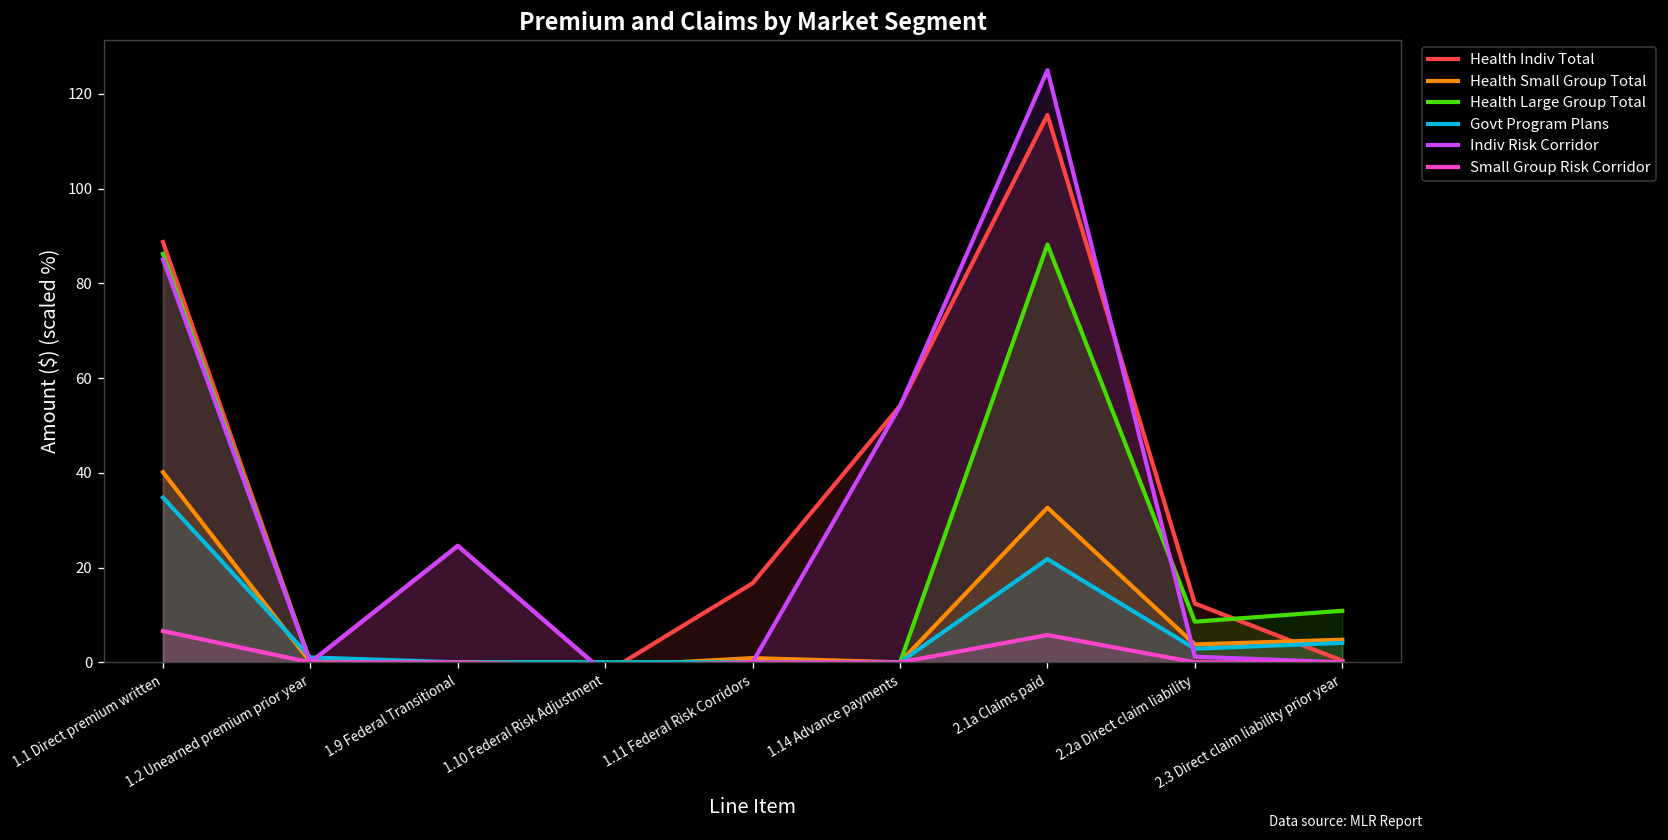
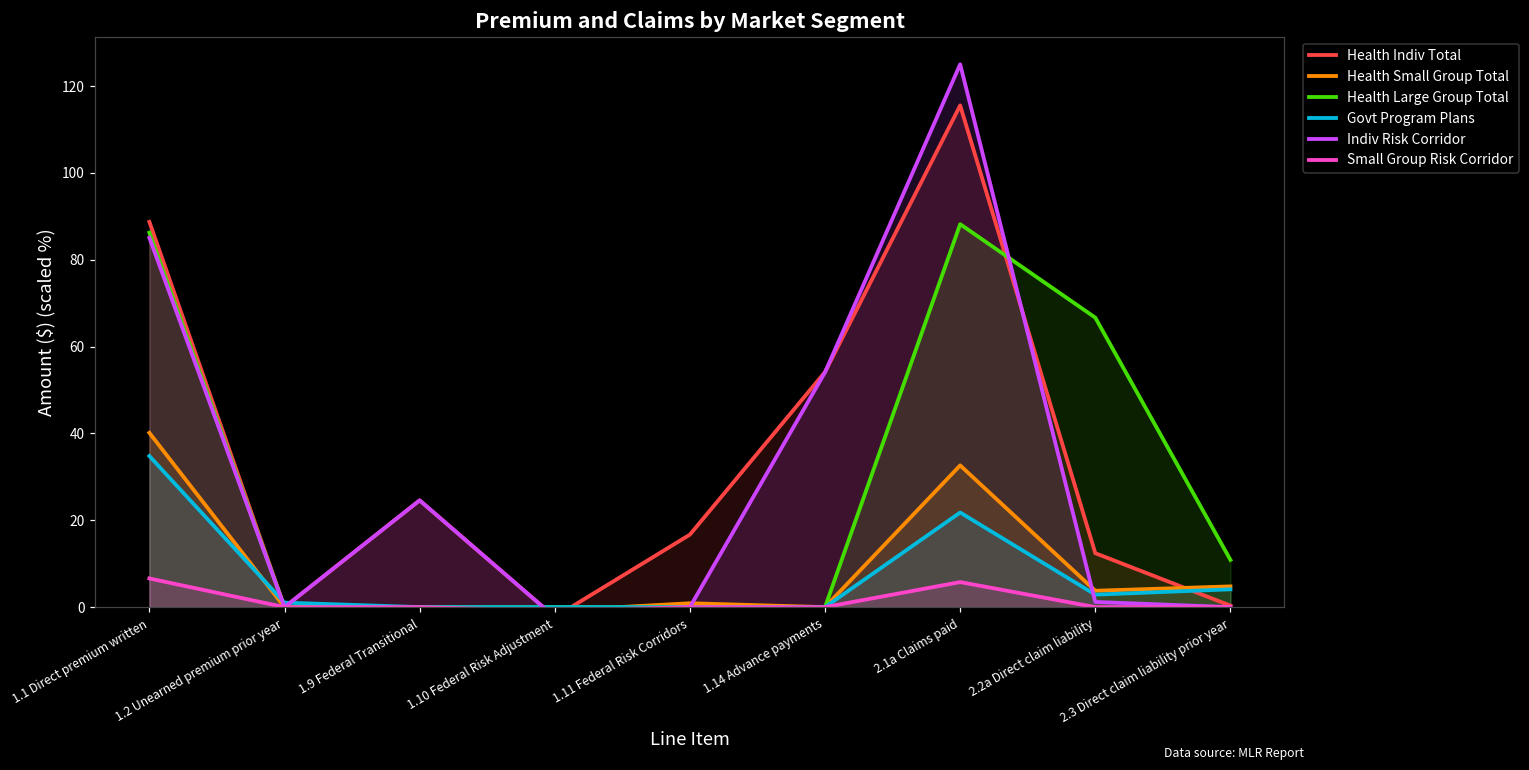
Health Large Group Total, 2.2a Direct claim liability: 9 -> 67
